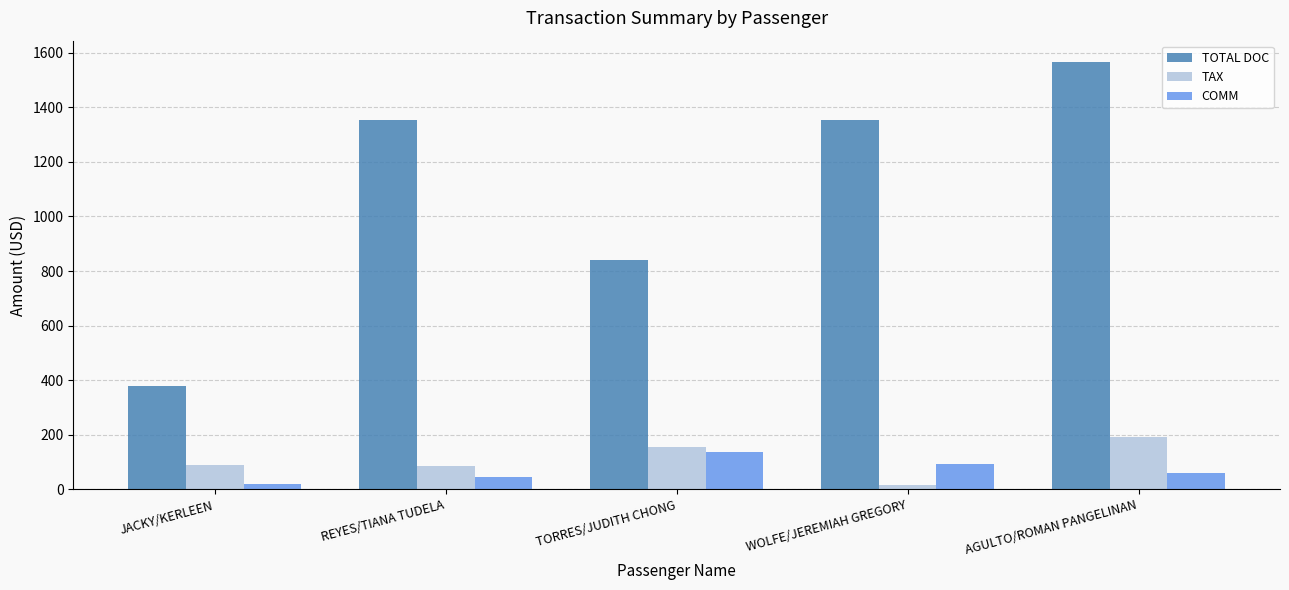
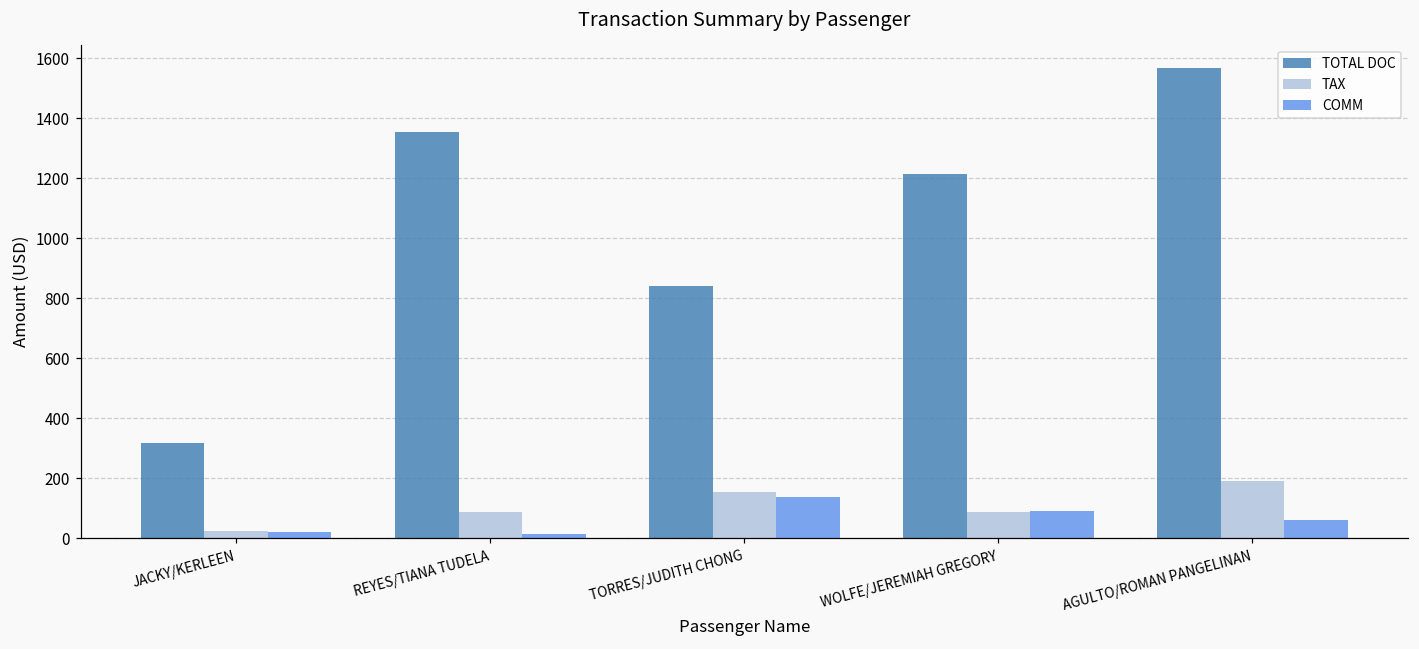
TOTAL DOC, JACKY/KERLEEN: 380 -> 320
TAX, JACKY/KERLEEN: 90 -> 20
COMM, REYES/TIANA TUDELA: 50 -> 20
TOTAL DOC, WOLFE/JEREMIAH GREGORY: 1350 -> 1220
TAX, WOLFE/JEREMIAH GREGORY: 20 -> 90
